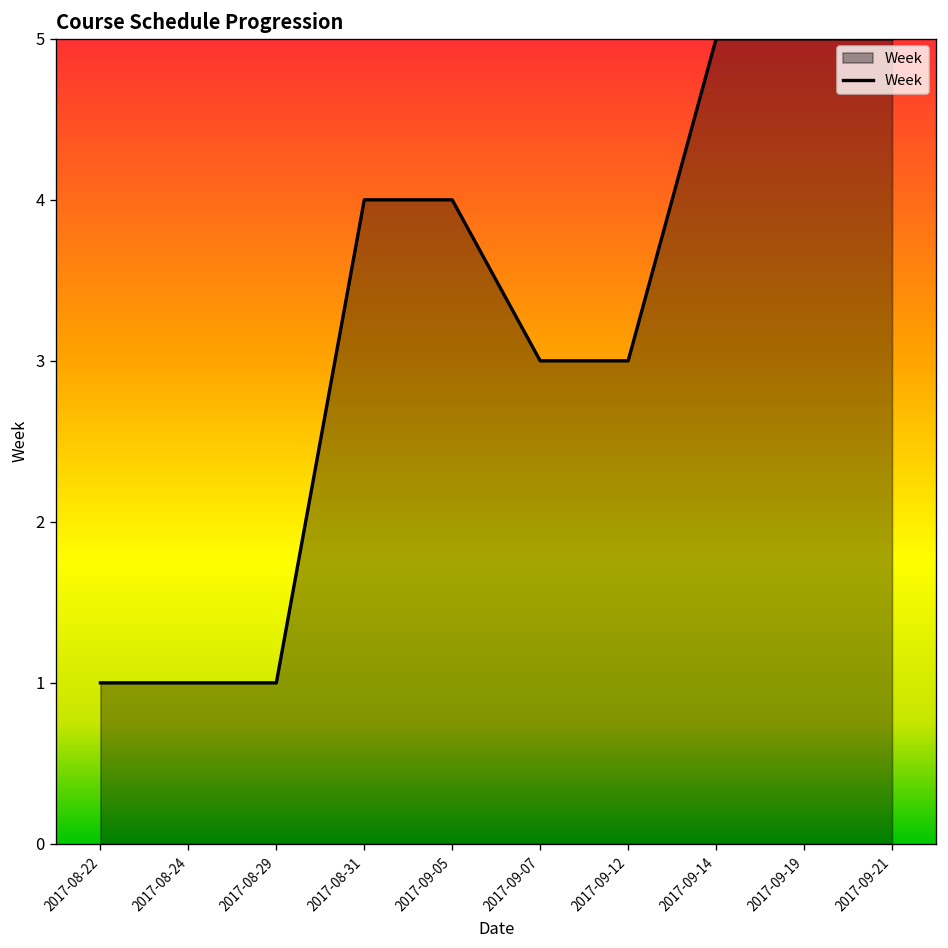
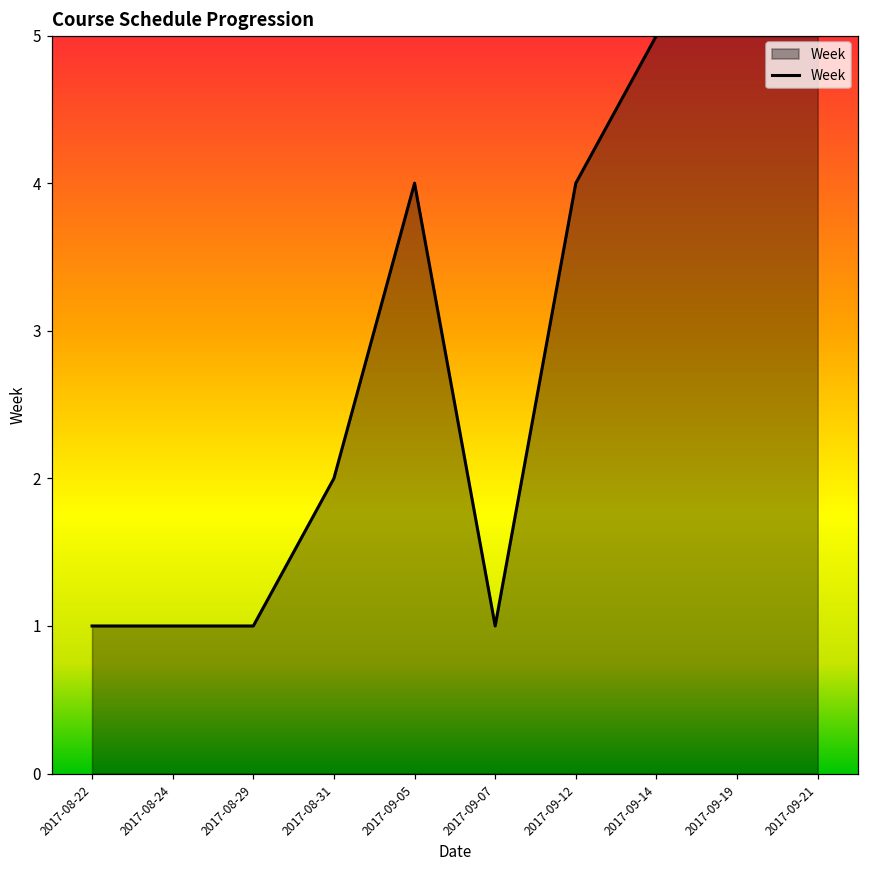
2017-08-31: 4 -> 2
2017-09-07: 3 -> 1
2017-09-12: 3 -> 4
